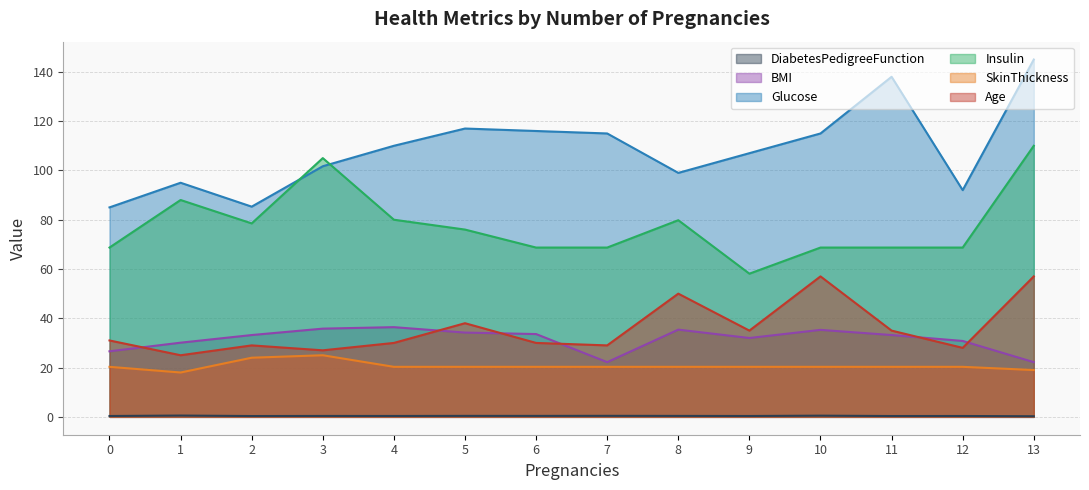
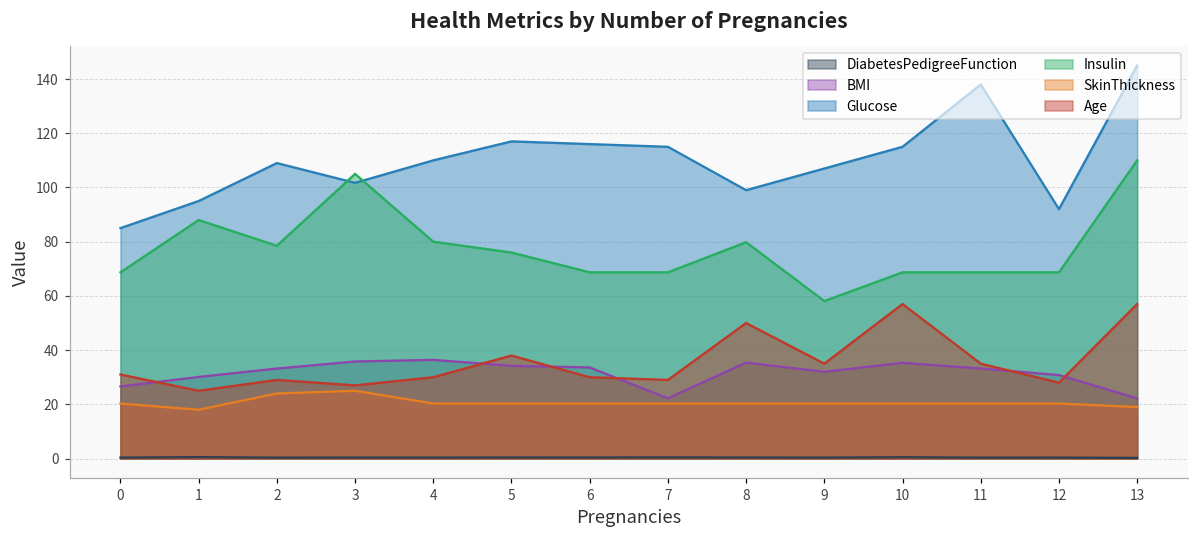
Glucose, 2: 85 -> 109
